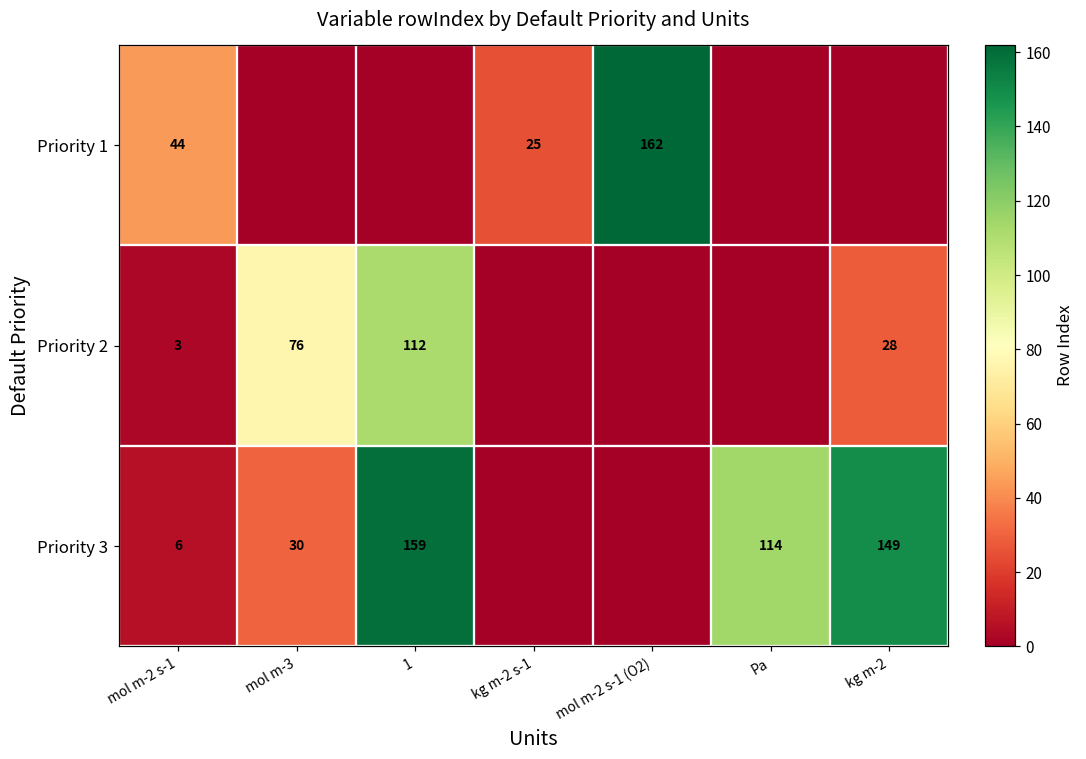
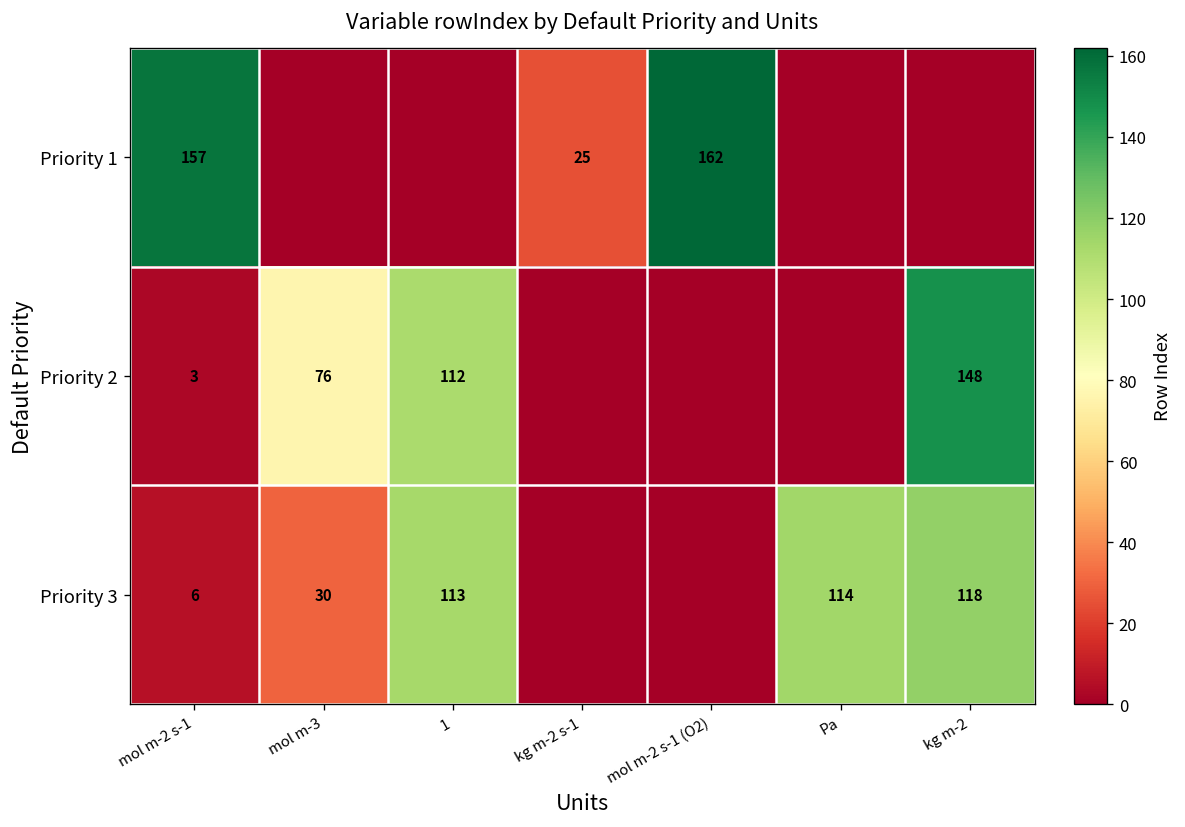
Priority 1, mol m-2 s-1: 44 -> 157
Priority 2, kg m-2: 28 -> 148
Priority 3, 1: 159 -> 113
Priority 3, kg m-2: 149 -> 118
